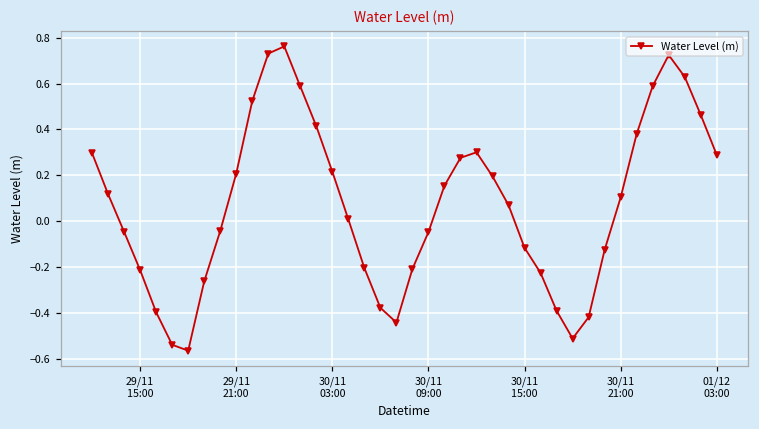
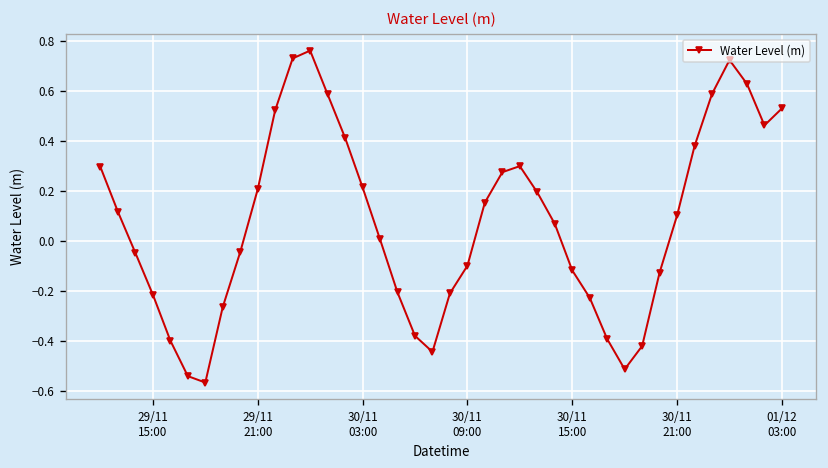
30/11 09:00: -0.05 -> -0.10
01/12 03:00: 0.29 -> 0.53
